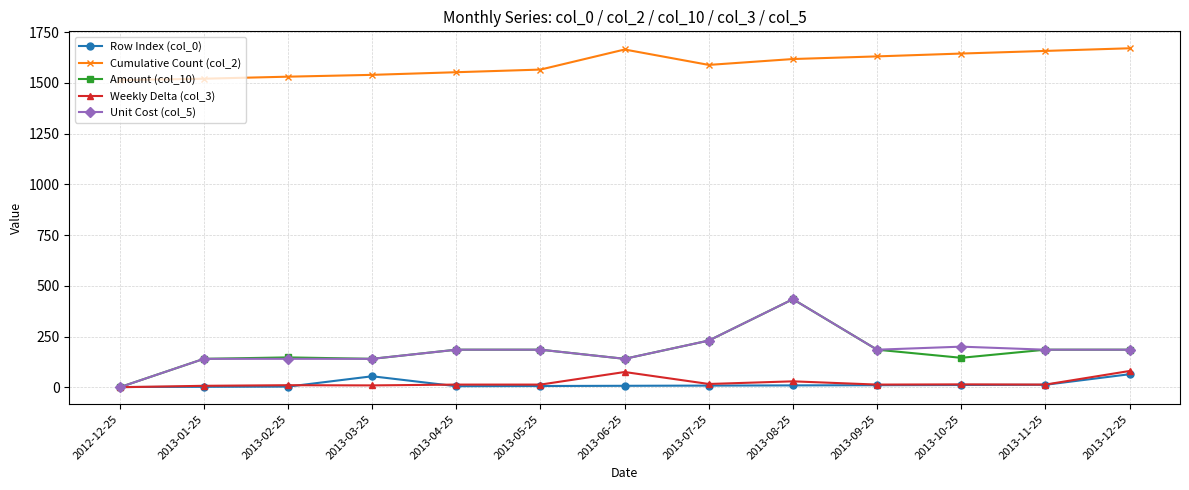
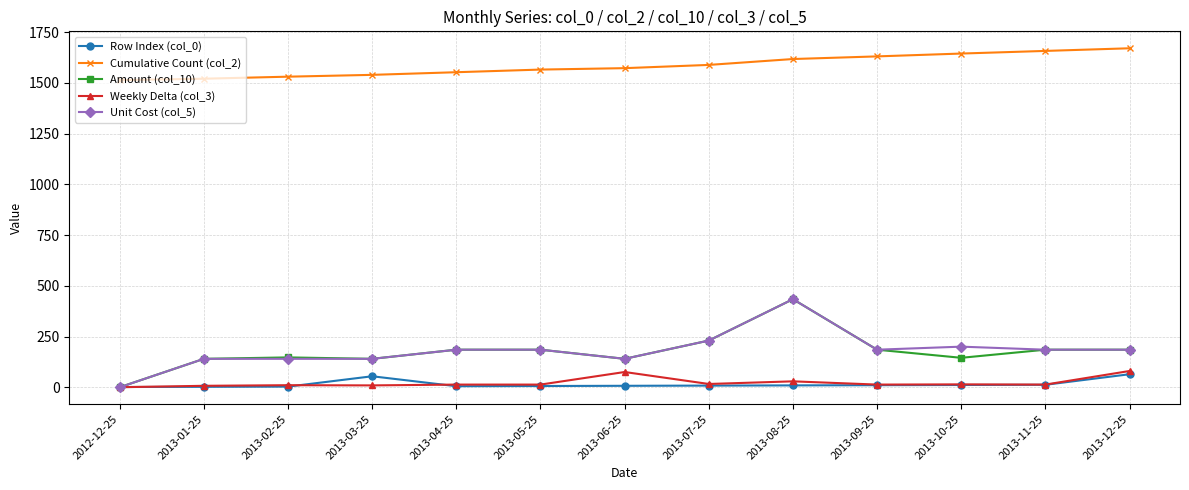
Cumulative Count (col_2), 2013-06-25: 1670 -> 1570
